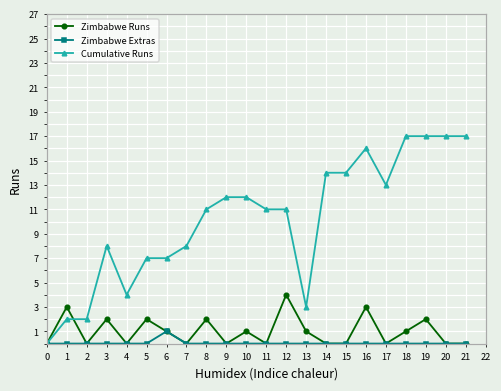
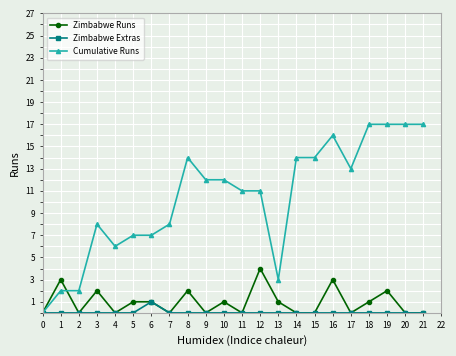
Cumulative Runs, 4: 4 -> 6
Zimbabwe Runs, 5: 2 -> 1
Cumulative Runs, 8: 11 -> 14
